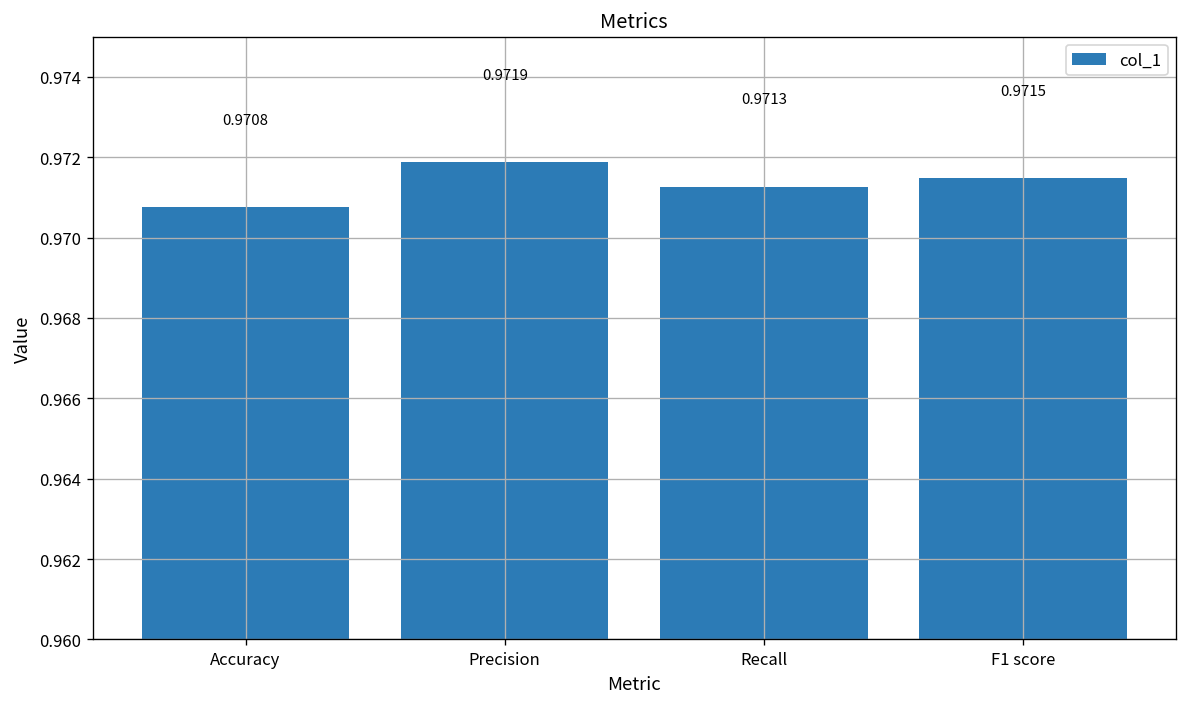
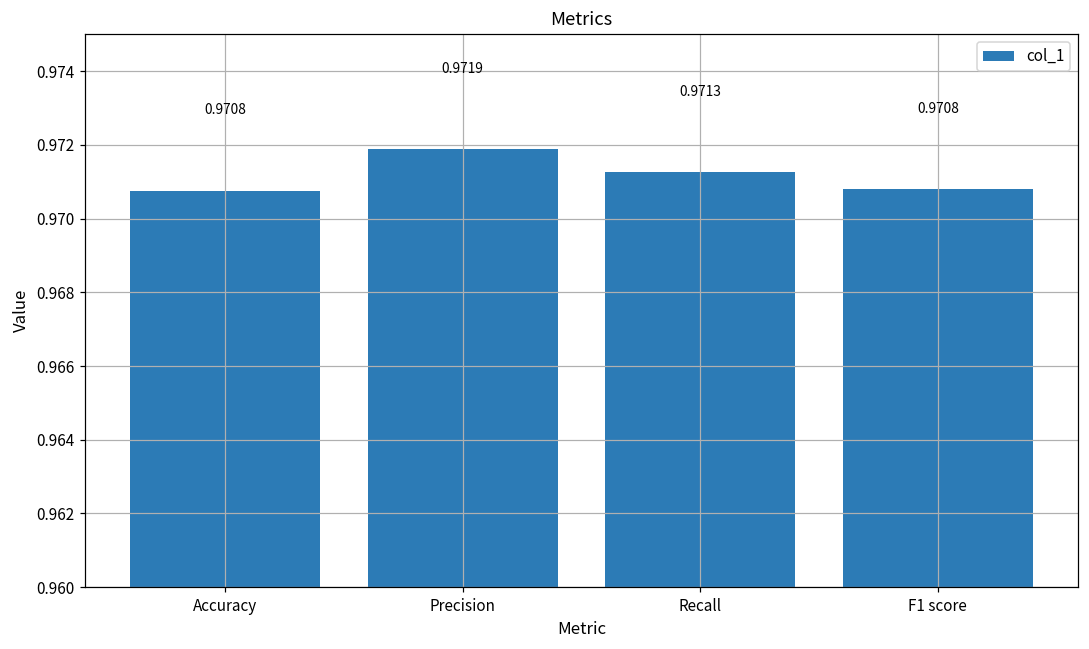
F1 score: 0.9715 -> 0.9708
